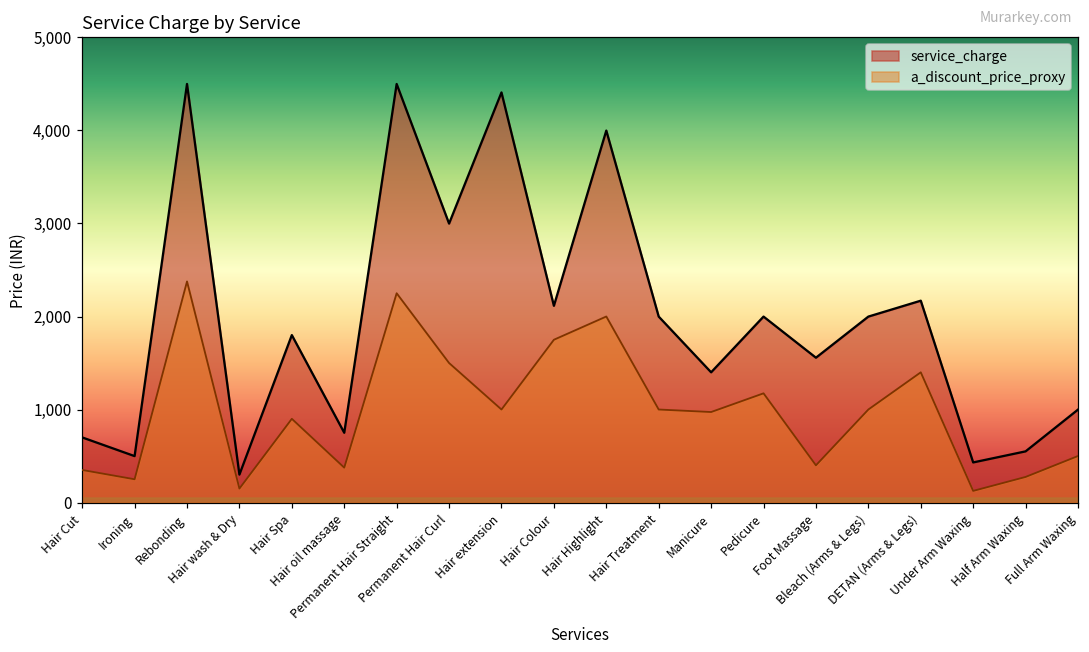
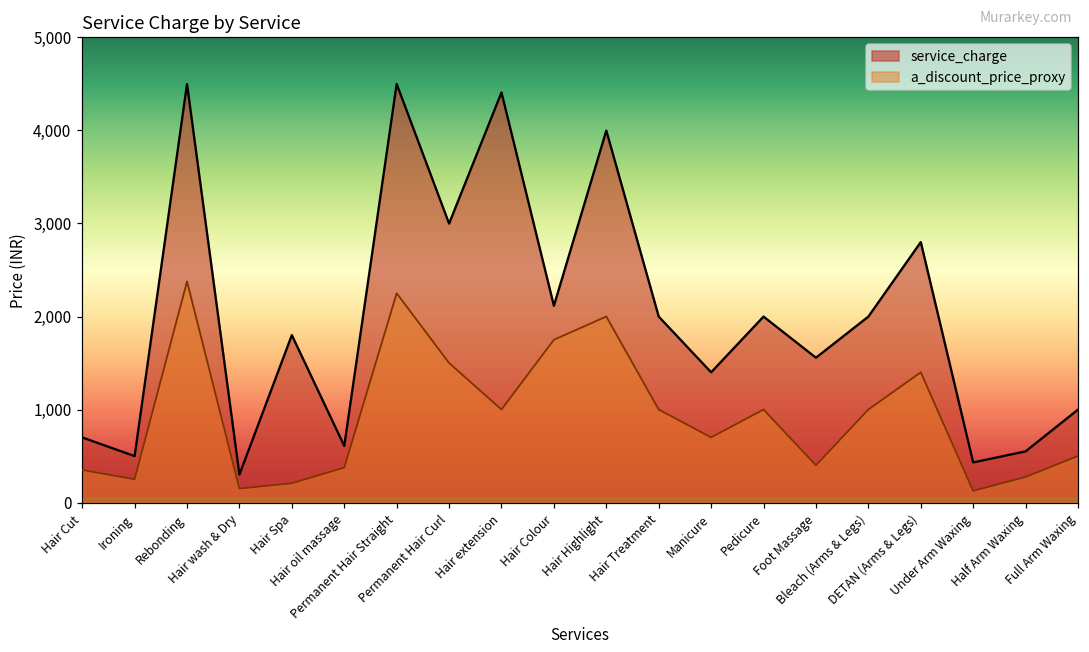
a_discount_price_proxy, Hair Spa: 900 -> 200
service_charge, Hair oil massage: 800 -> 600
a_discount_price_proxy, Manicure: 1,000 -> 700
a_discount_price_proxy, Pedicure: 1,200 -> 1,000
service_charge, DETAN (Arms & Legs): 2,200 -> 2,800
